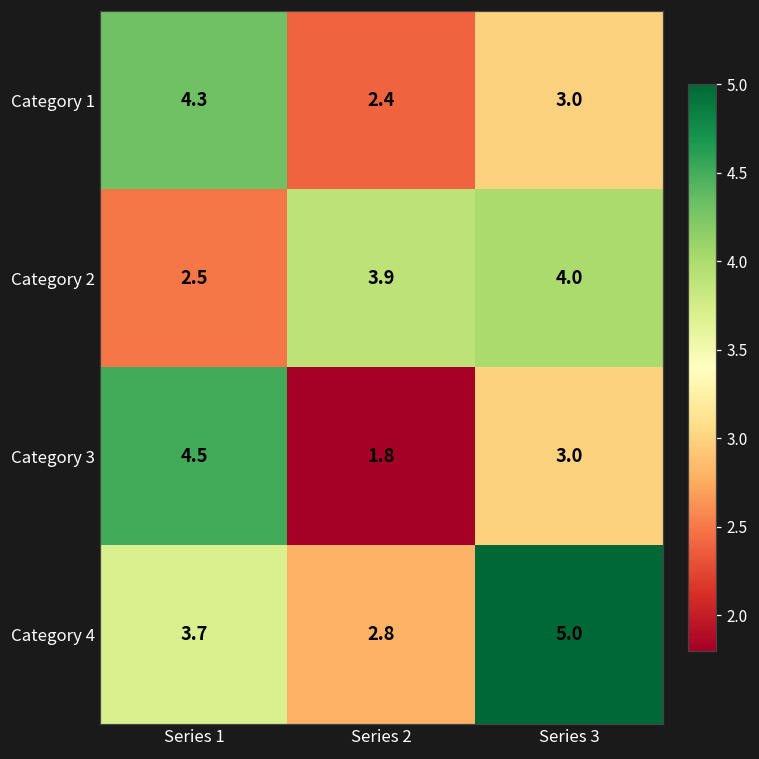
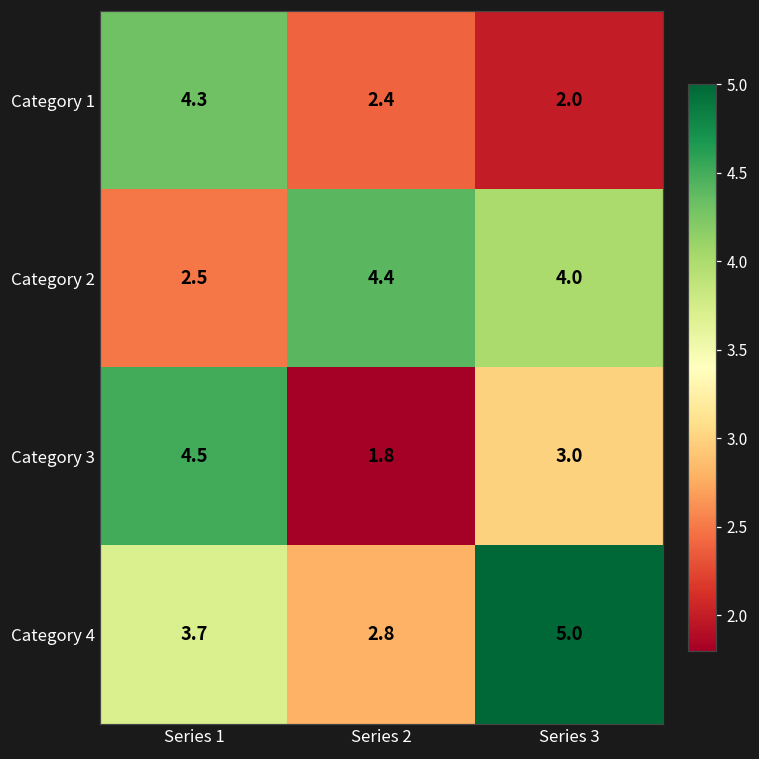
Category 1, Series 3: 3.0 -> 2.0
Category 2, Series 2: 3.9 -> 4.4
